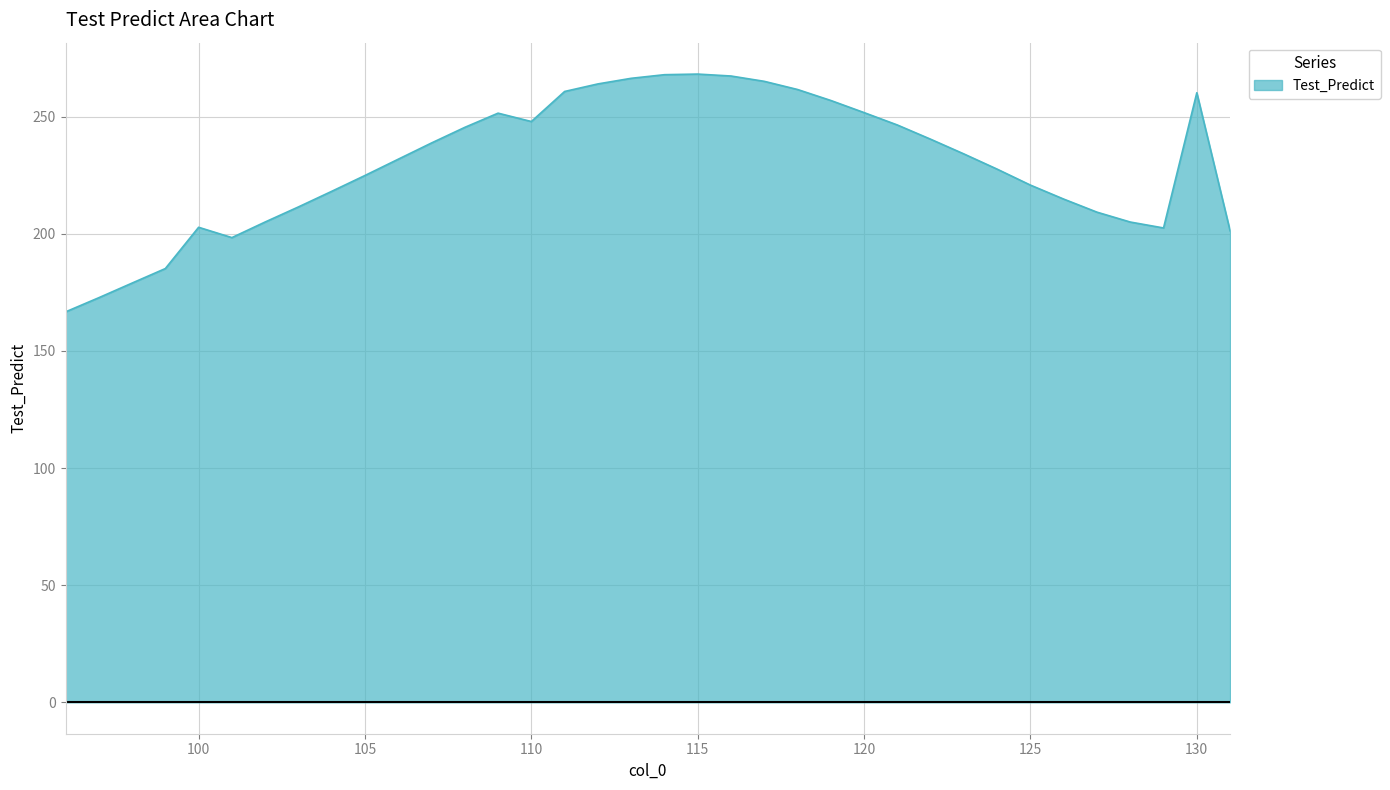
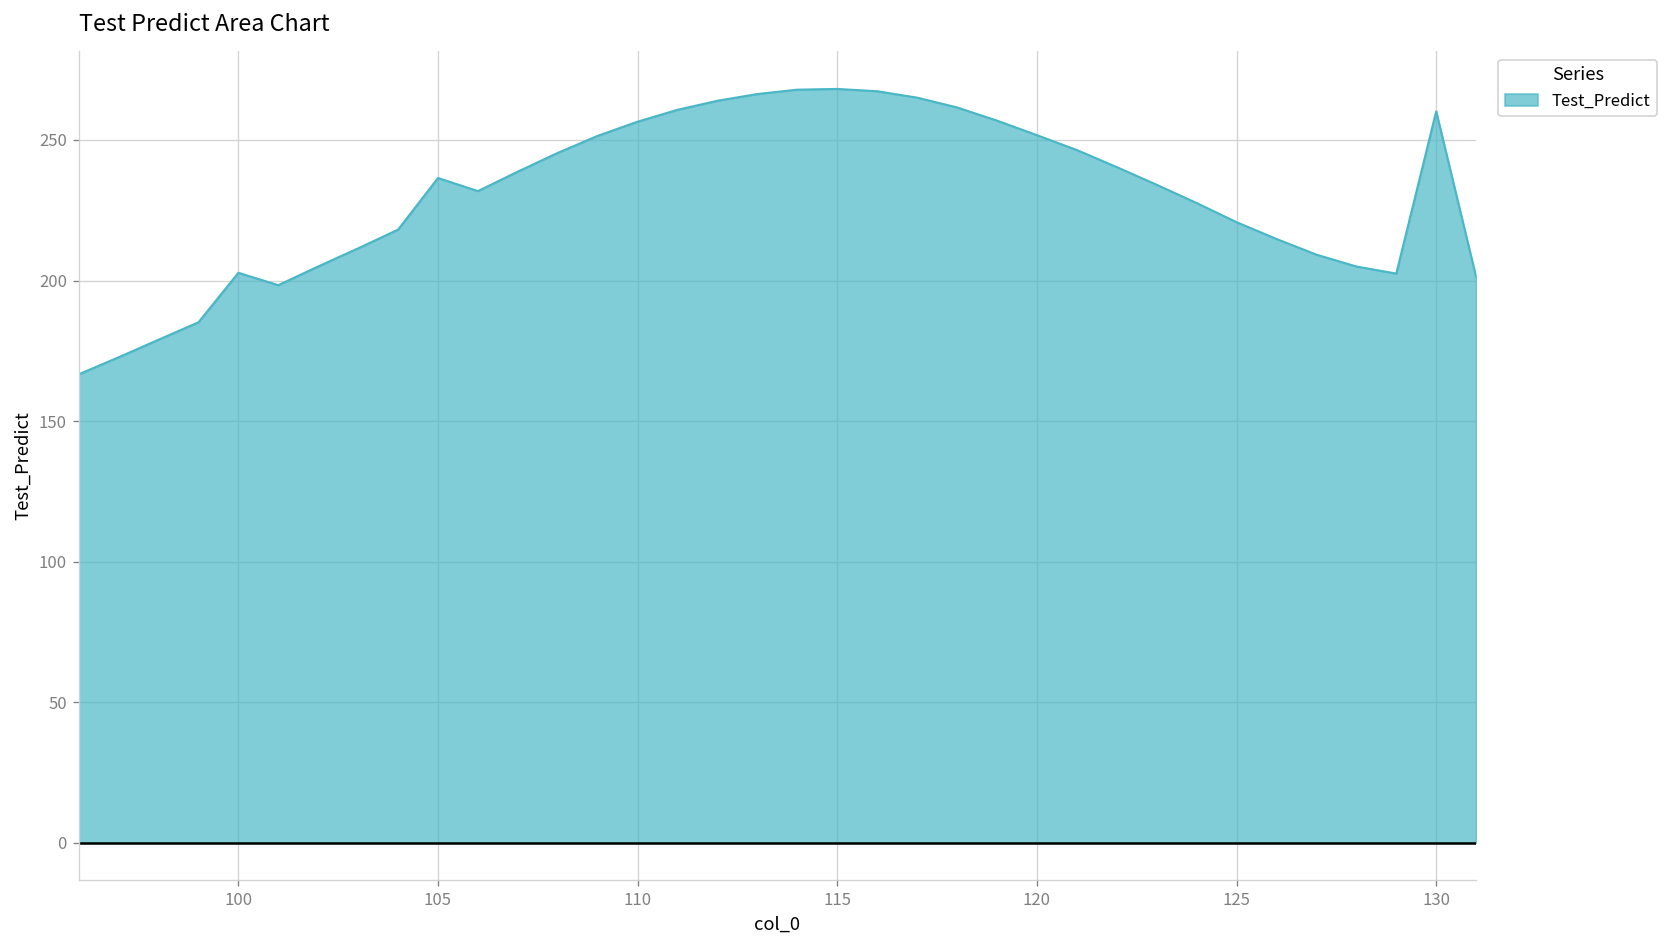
105: 225 -> 236
110: 248 -> 257
